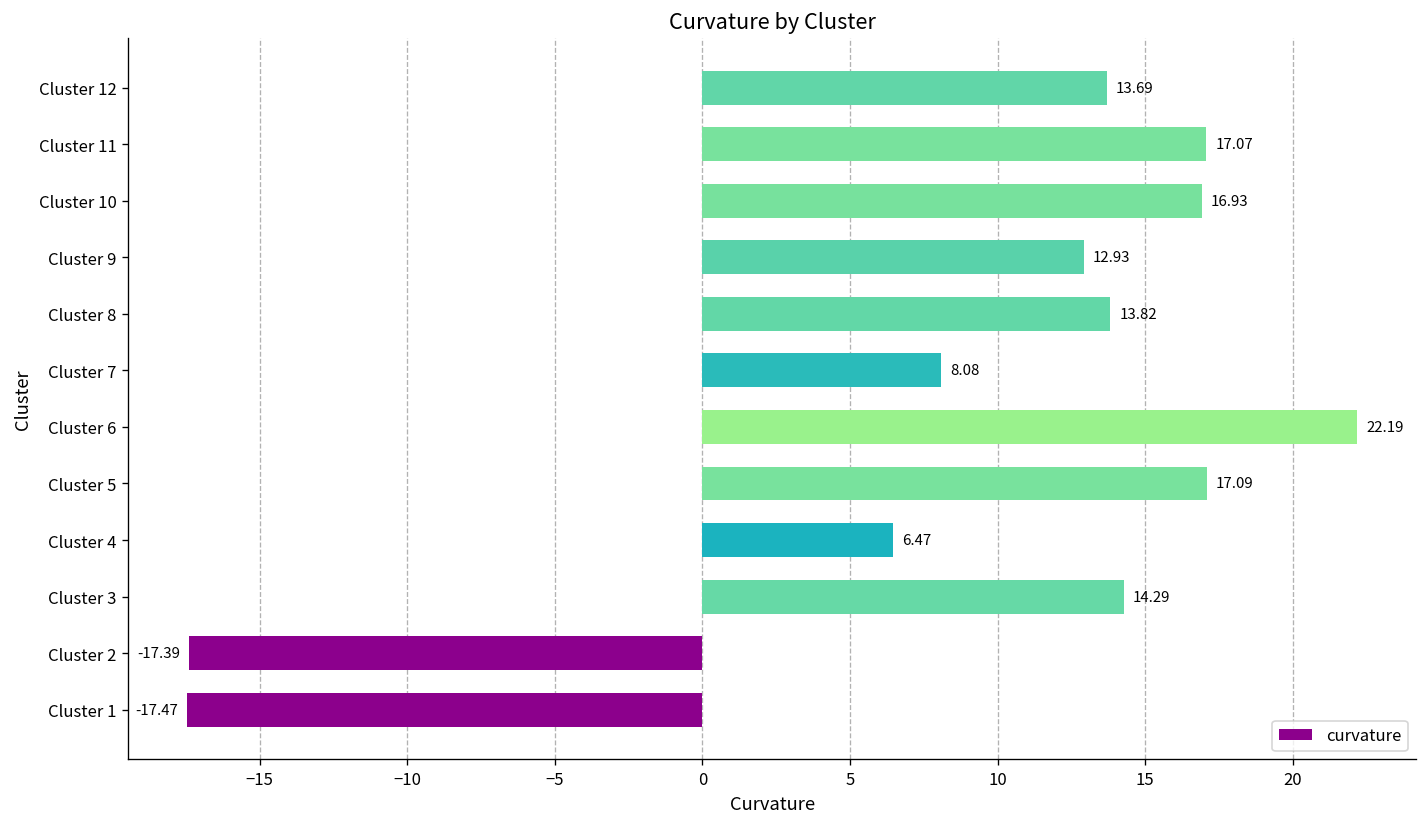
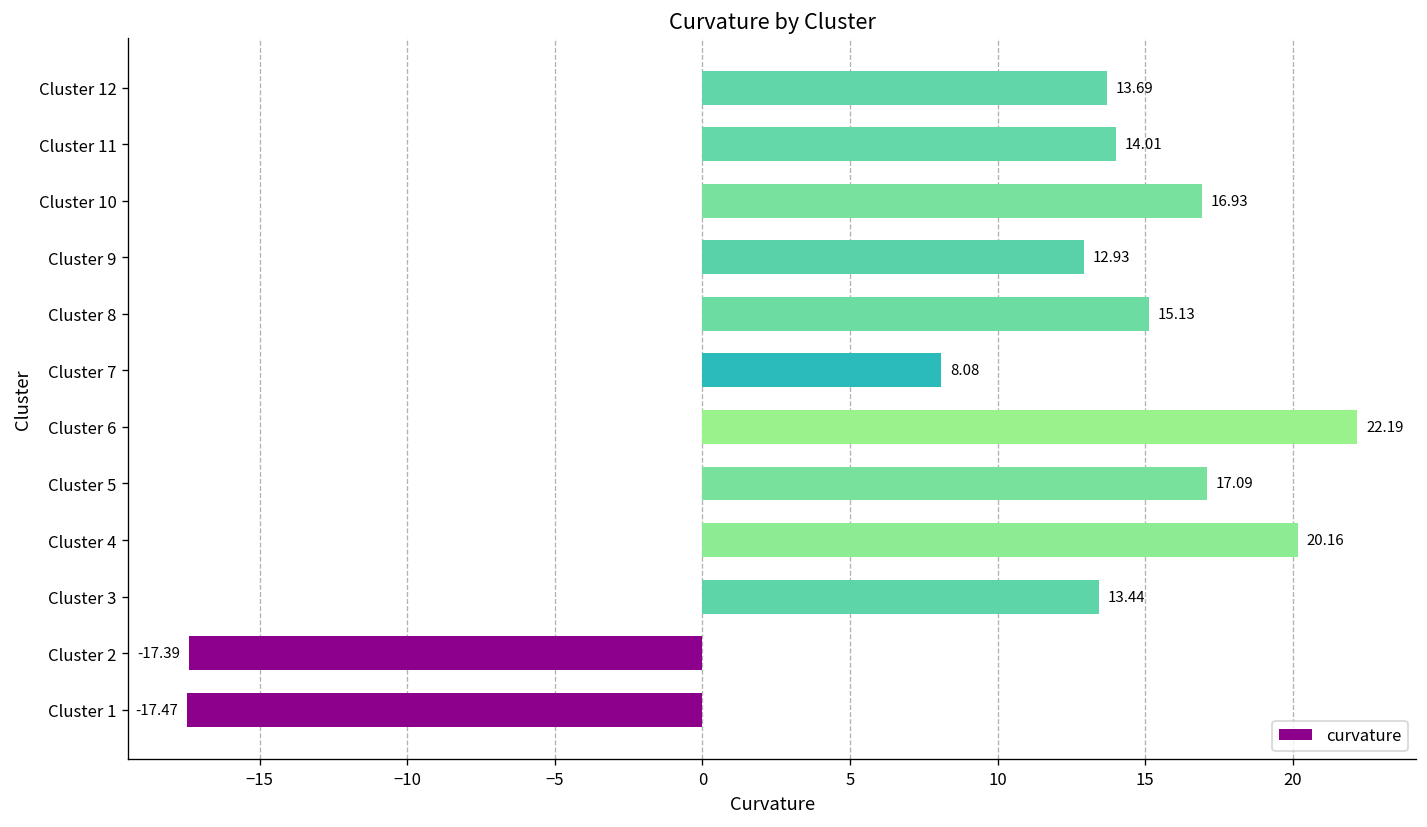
Cluster 11: 17.07 -> 14.01
Cluster 8: 13.82 -> 15.13
Cluster 4: 6.47 -> 20.16
Cluster 3: 14.29 -> 13.44
